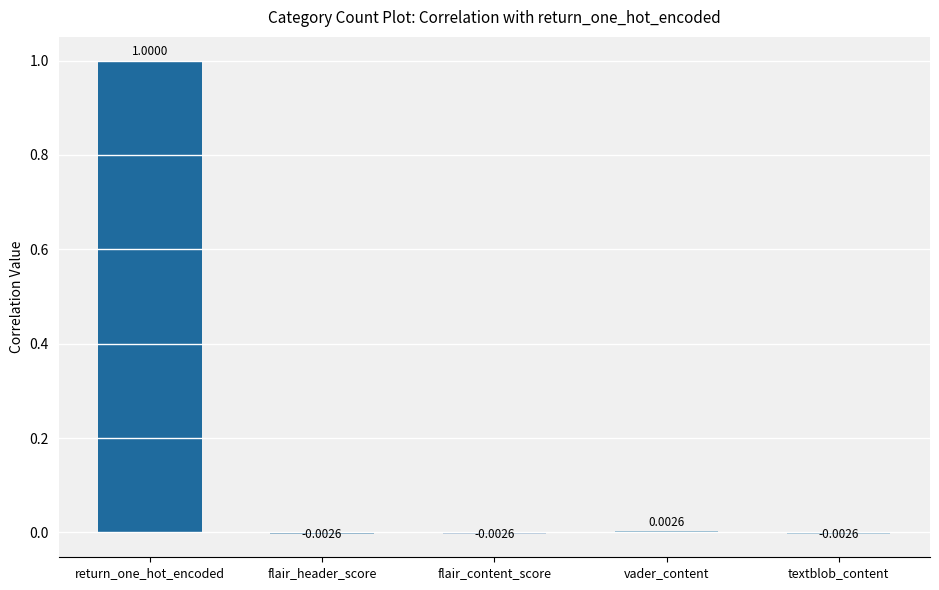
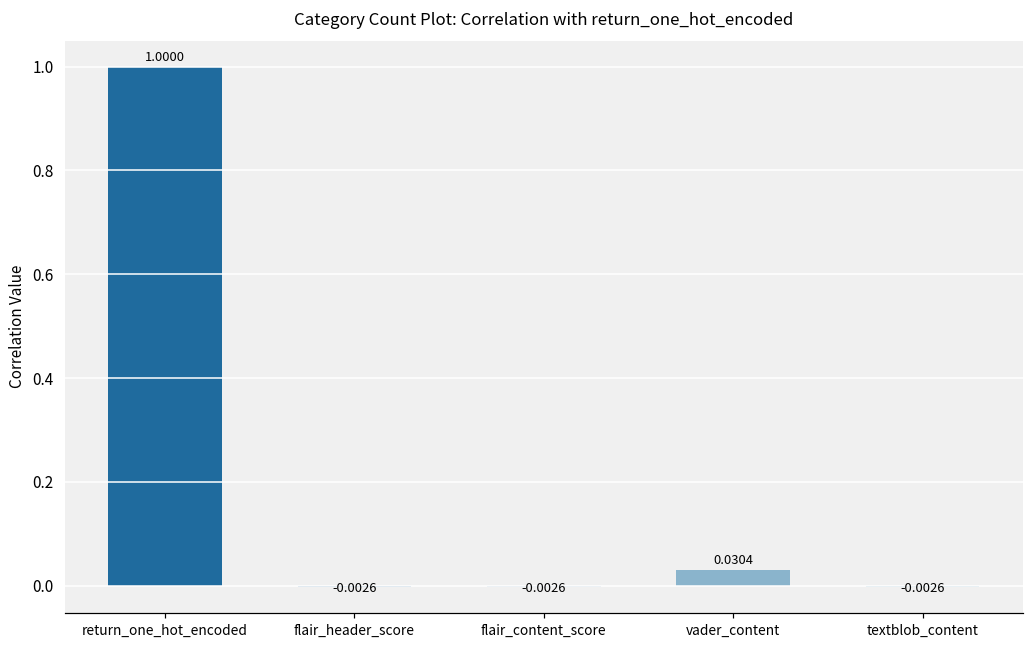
vader_content: 0.0026 -> 0.0304
